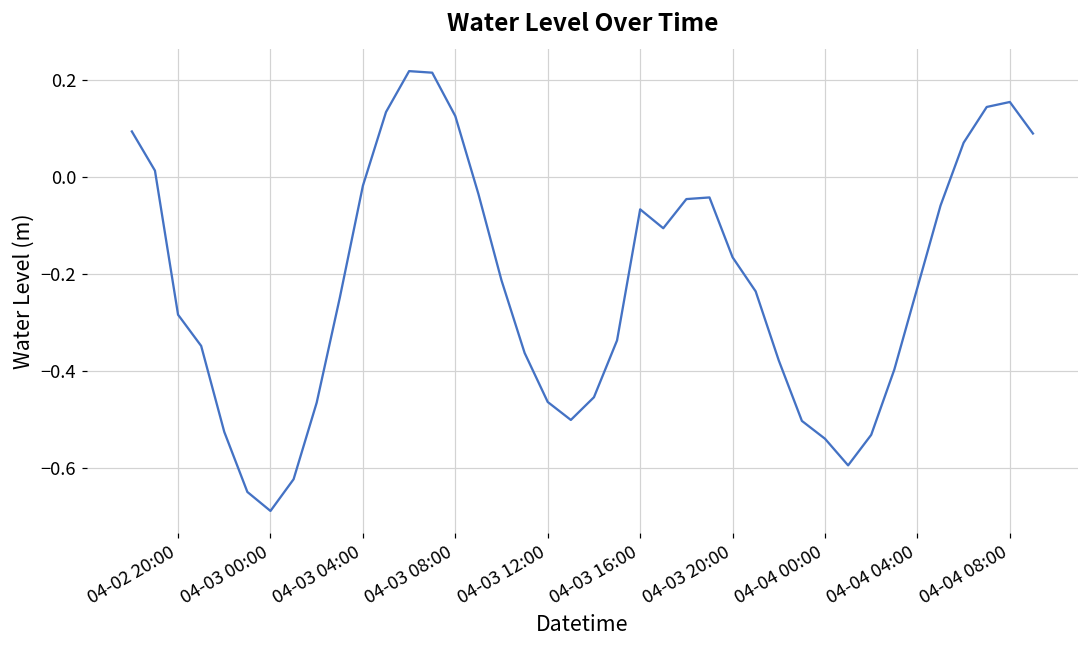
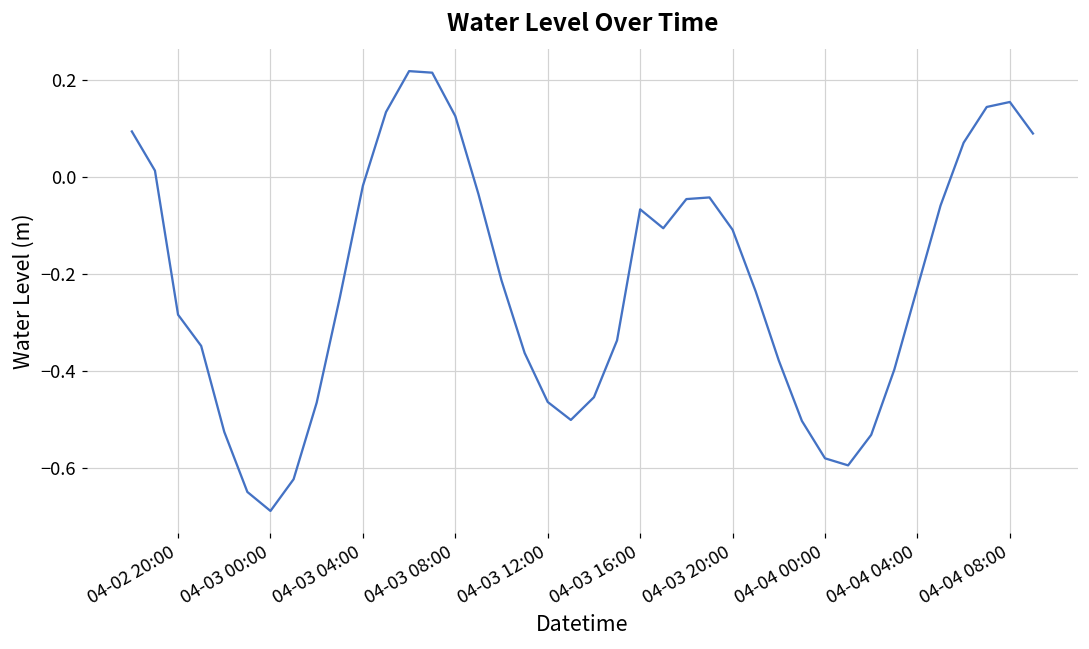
04-03 20:00: -0.17 -> -0.11
04-04 00:00: -0.54 -> -0.58
